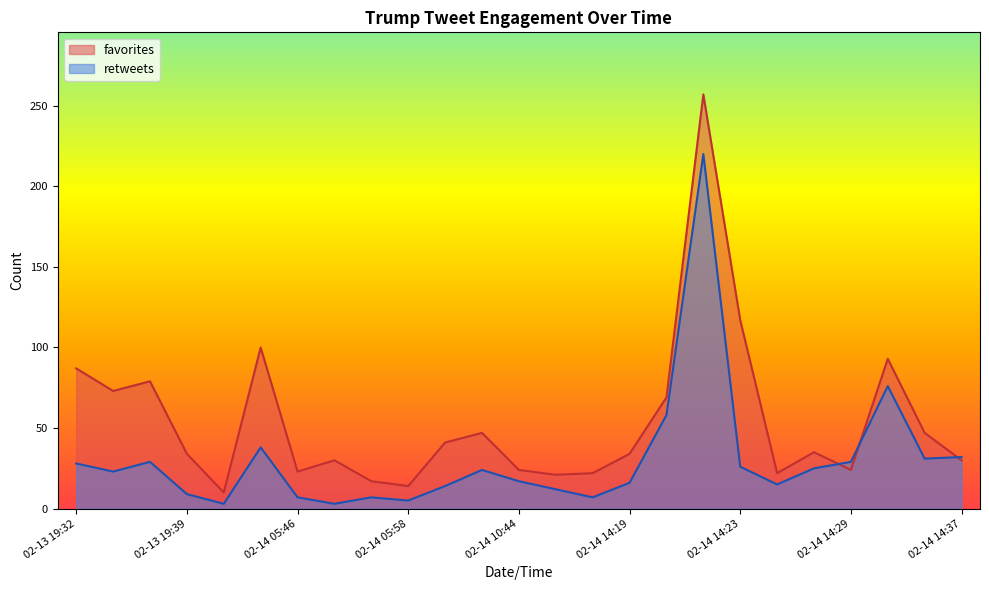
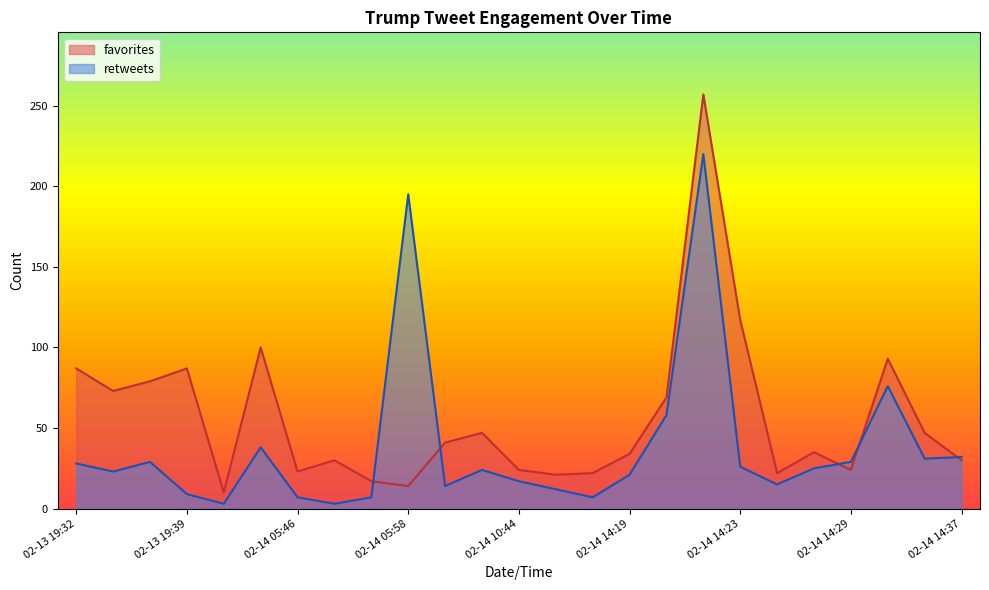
favorites, 02-13 19:39: 34 -> 87
retweets, 02-14 05:58: 5 -> 195
retweets, 02-14 14:19: 16 -> 21
